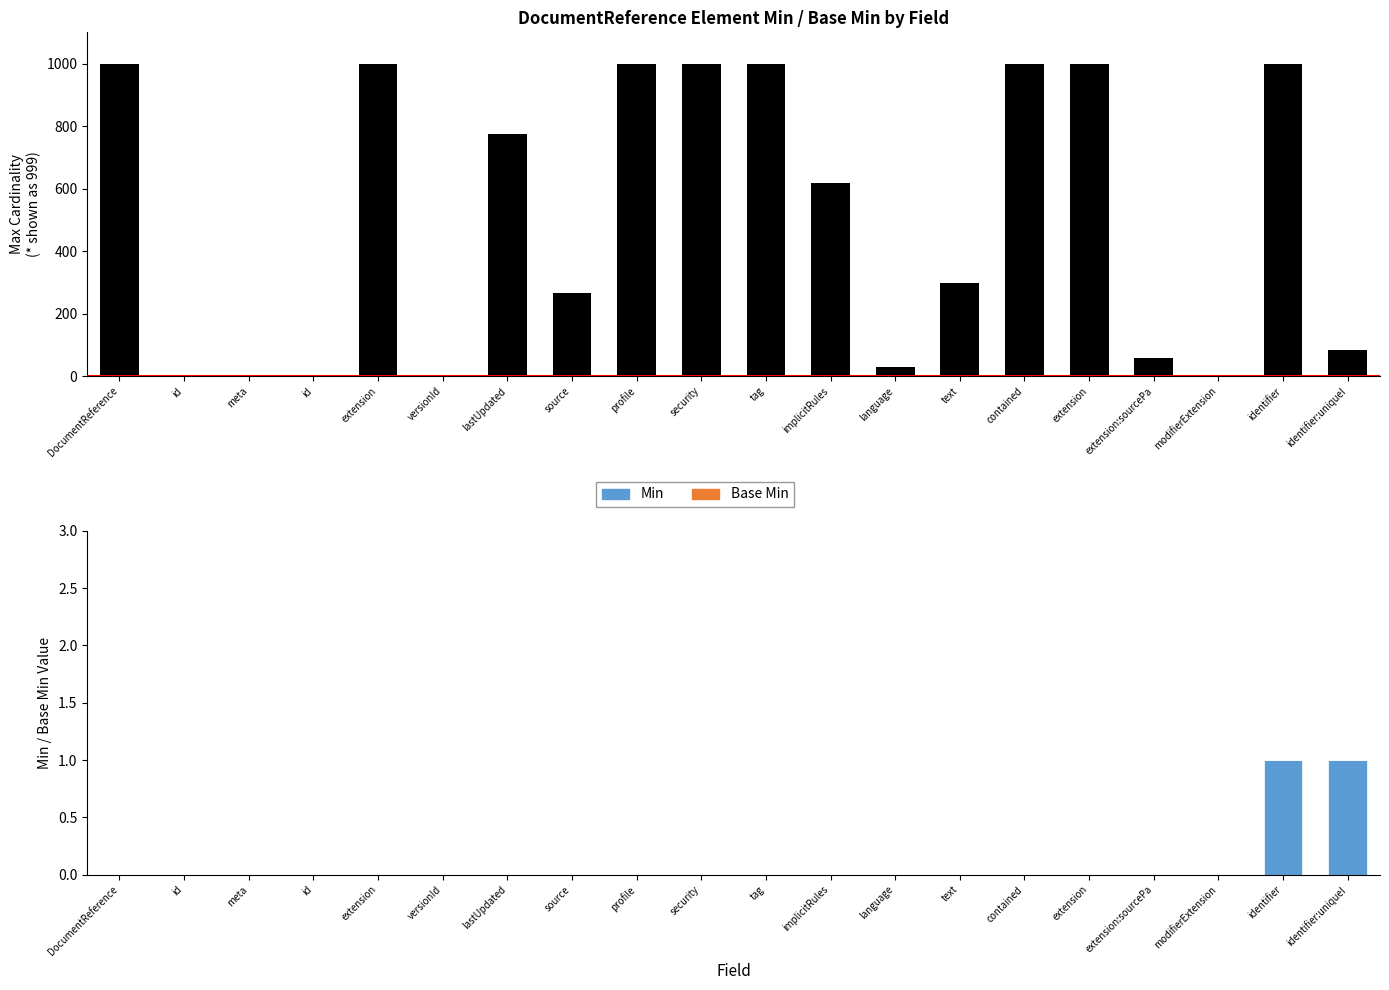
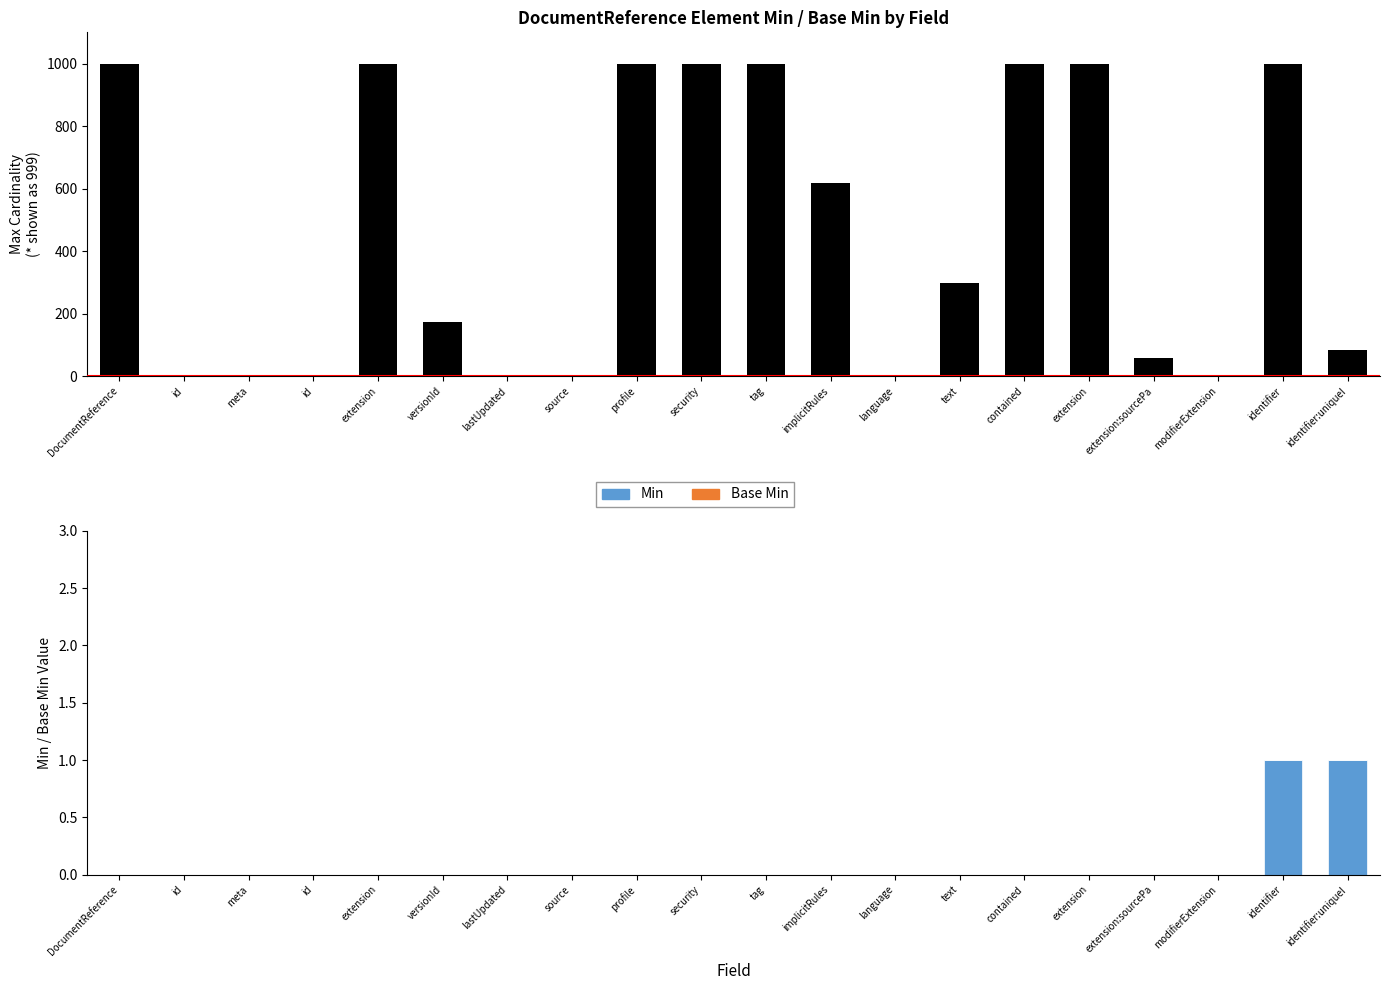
DocumentReference Element Min / Base Min by Field, versionId: 0 -> 170
DocumentReference Element Min / Base Min by Field, lastUpdated: 780 -> 0
DocumentReference Element Min / Base Min by Field, source: 270 -> 0
DocumentReference Element Min / Base Min by Field, language: 30 -> 0
